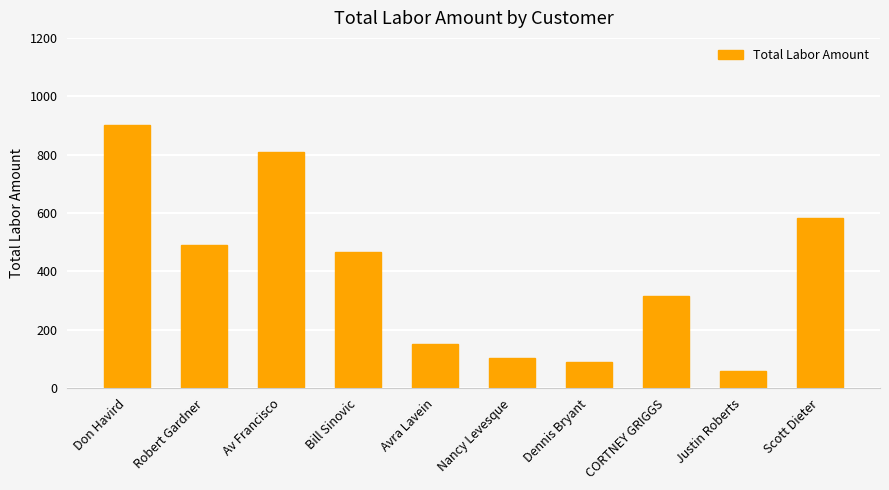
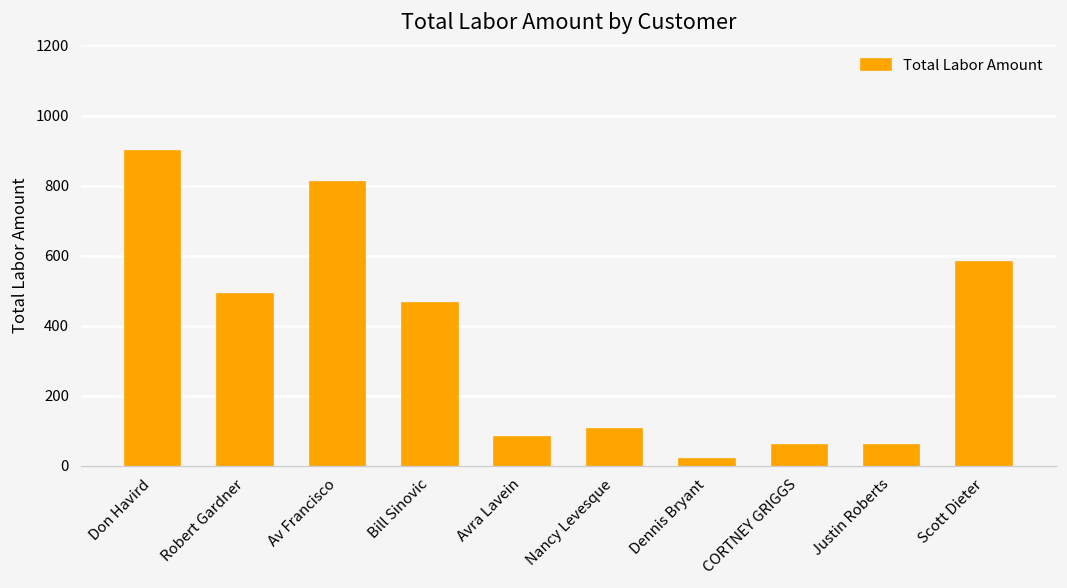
Avra Lavein: 150 -> 80
Dennis Bryant: 90 -> 20
CORTNEY GRIGGS: 320 -> 60
